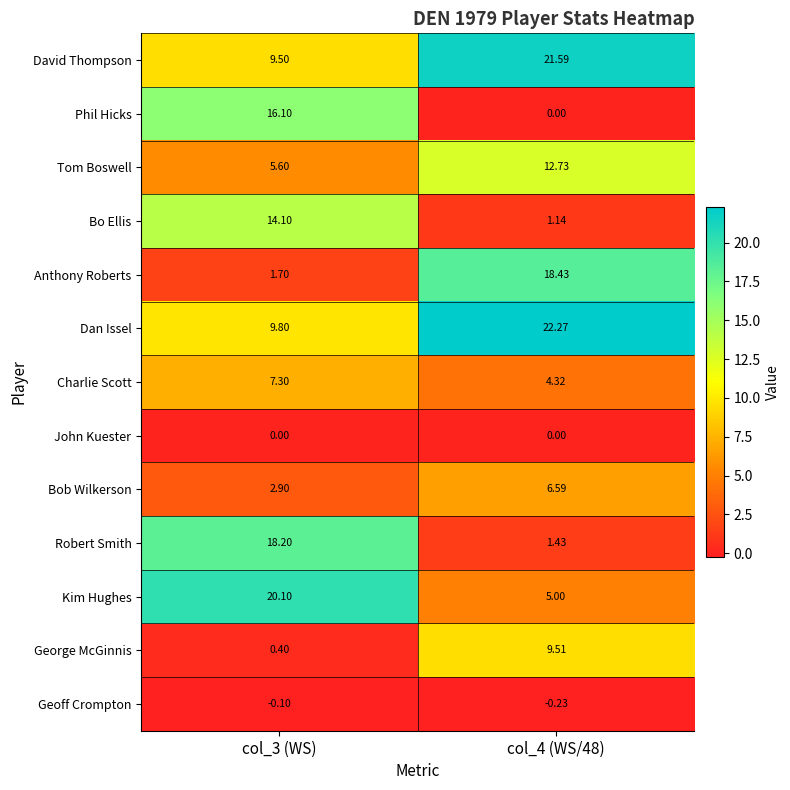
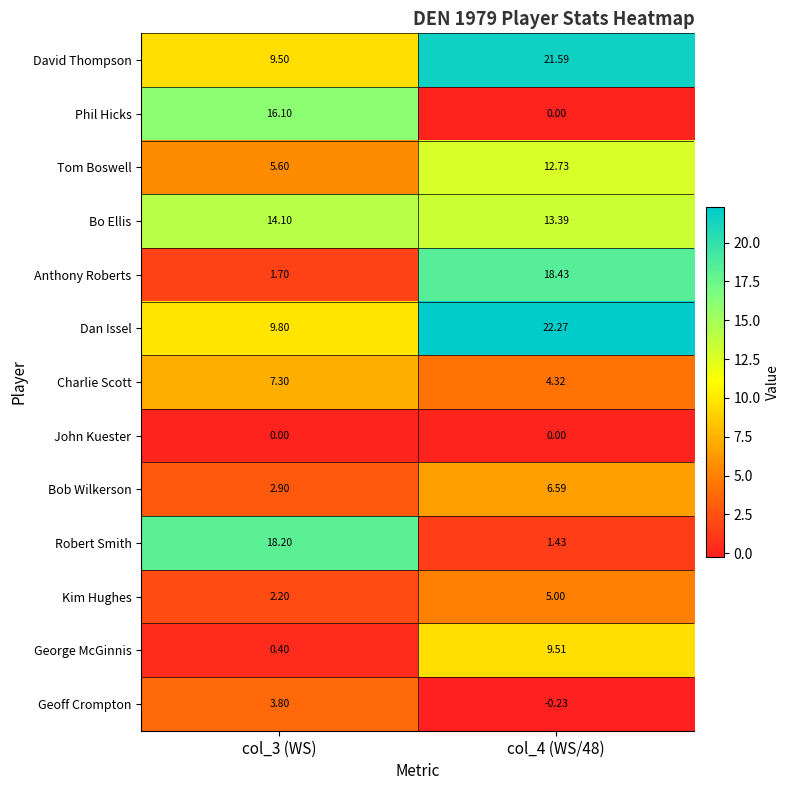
Bo Ellis, col_4 (WS/48): 1.14 -> 13.39
Kim Hughes, col_3 (WS): 20.10 -> 2.20
Geoff Crompton, col_3 (WS): -0.10 -> 3.80
